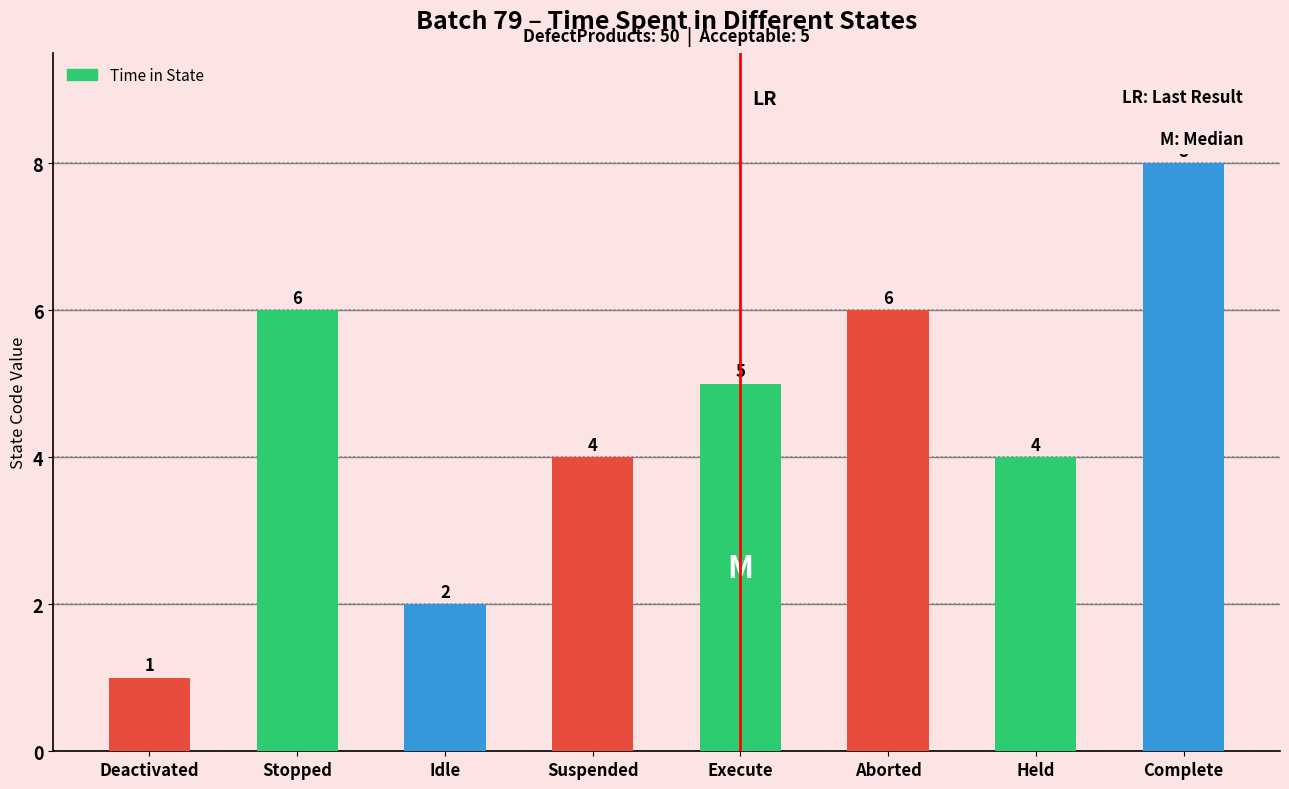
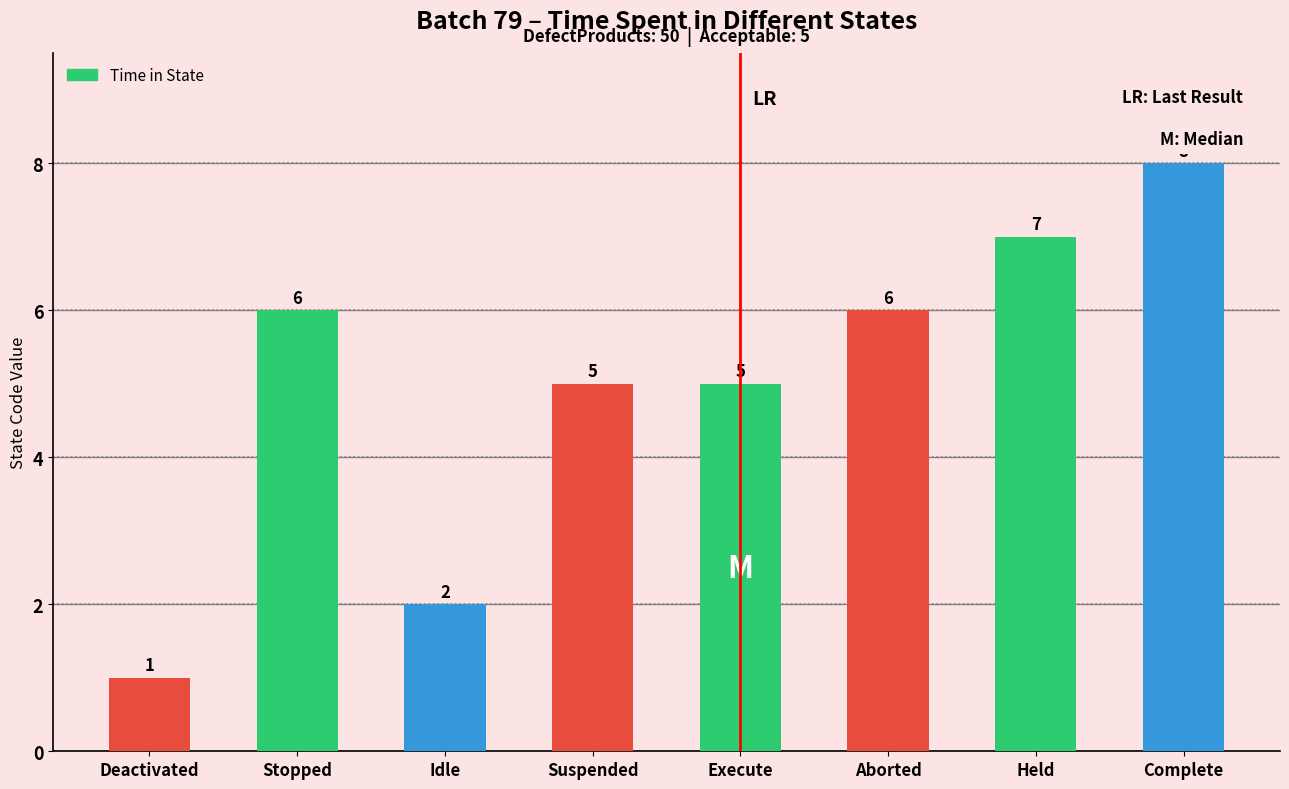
Suspended: 4 -> 5
Held: 4 -> 7
